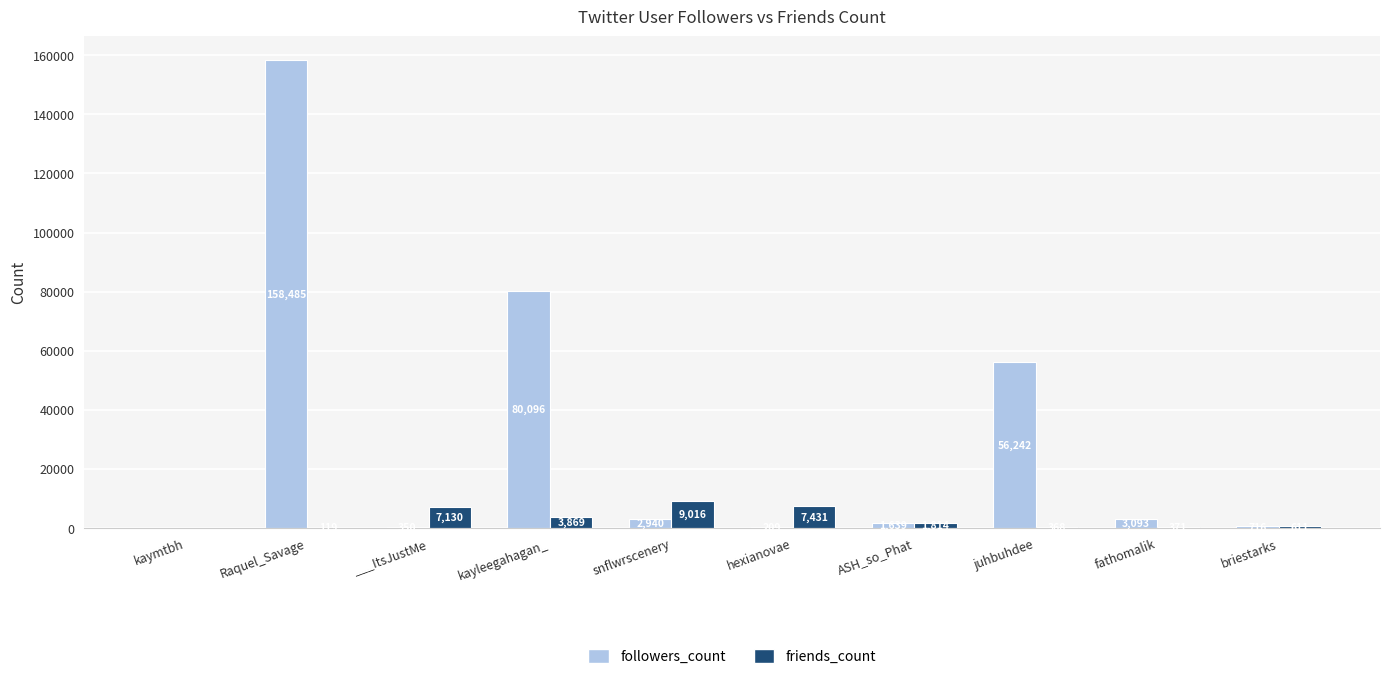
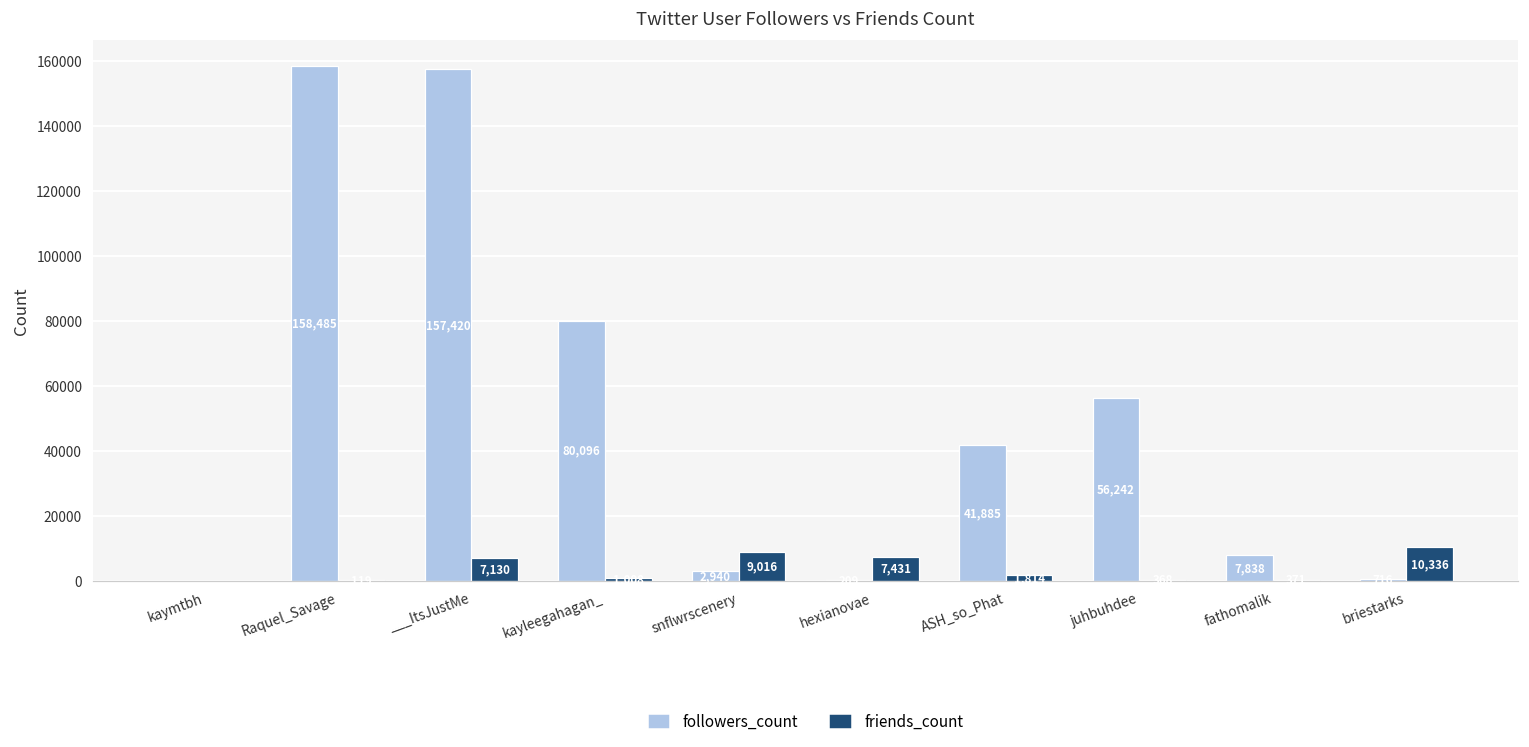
followers_count, ___ItsJustMe: 0 -> 157000
friends_count, kayleegahagan_: 4000 -> 1000
followers_count, ASH_so_Phat: 2000 -> 42000
followers_count, fathomalik: 3,093 -> 7,838
friends_count, briestarks: 1000 -> 10000
